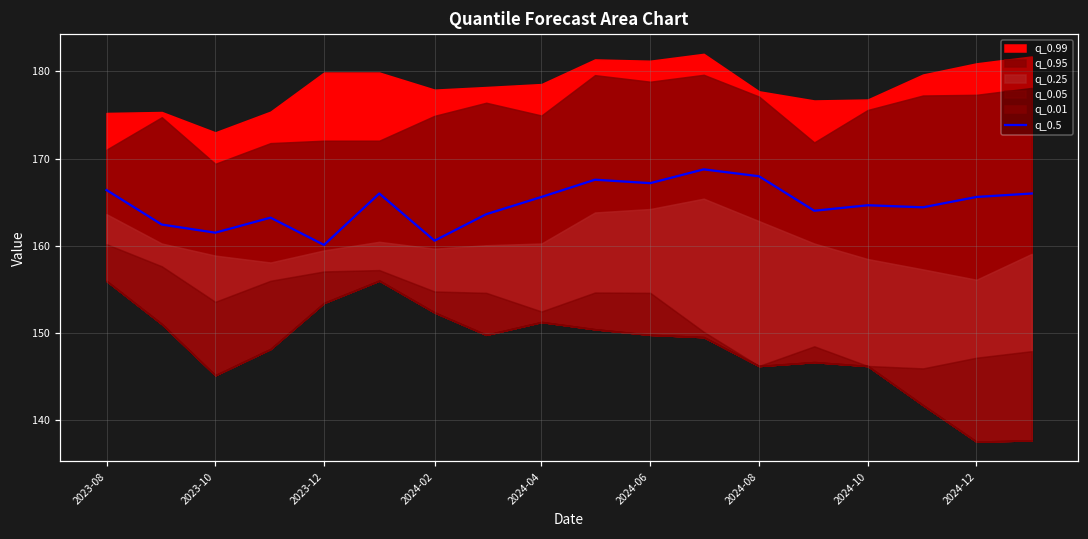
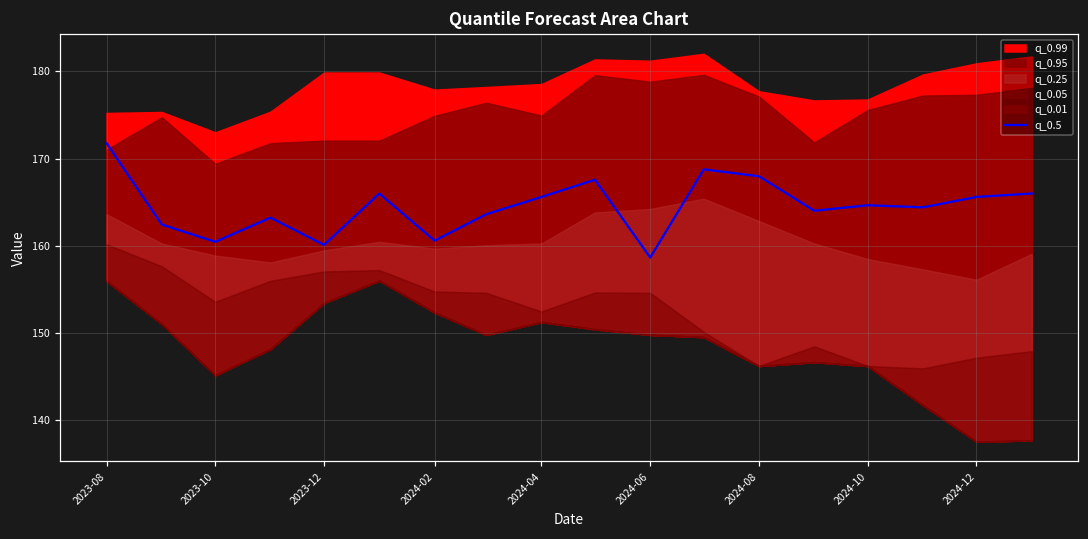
q_0.5, 2023-08: 166 -> 172
q_0.5, 2023-10: 162 -> 160
q_0.5, 2024-06: 167 -> 159
